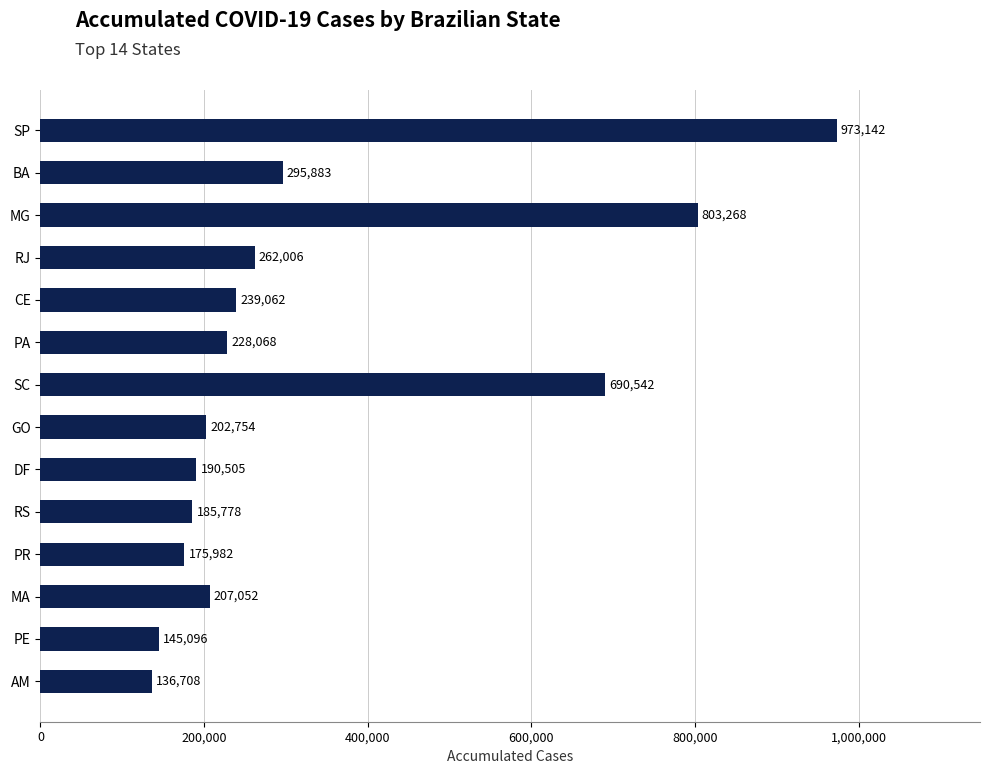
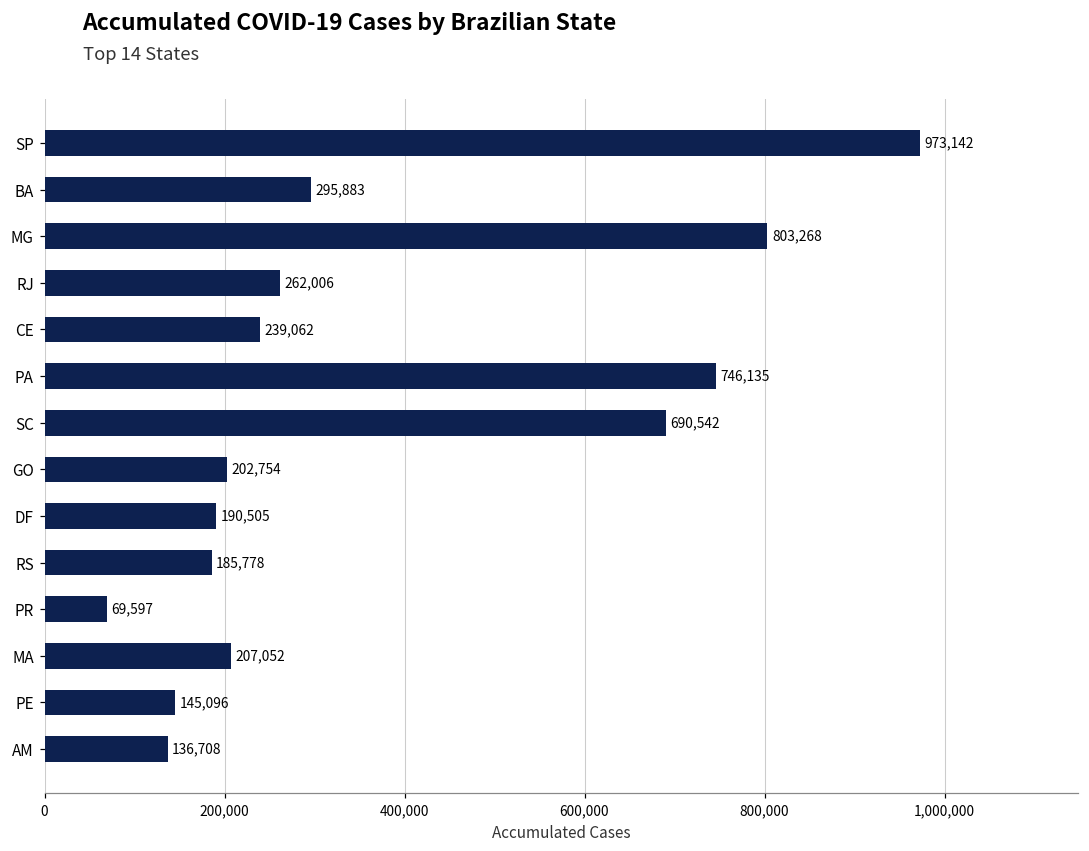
PA: 228,068 -> 746,135
PR: 175,982 -> 69,597
